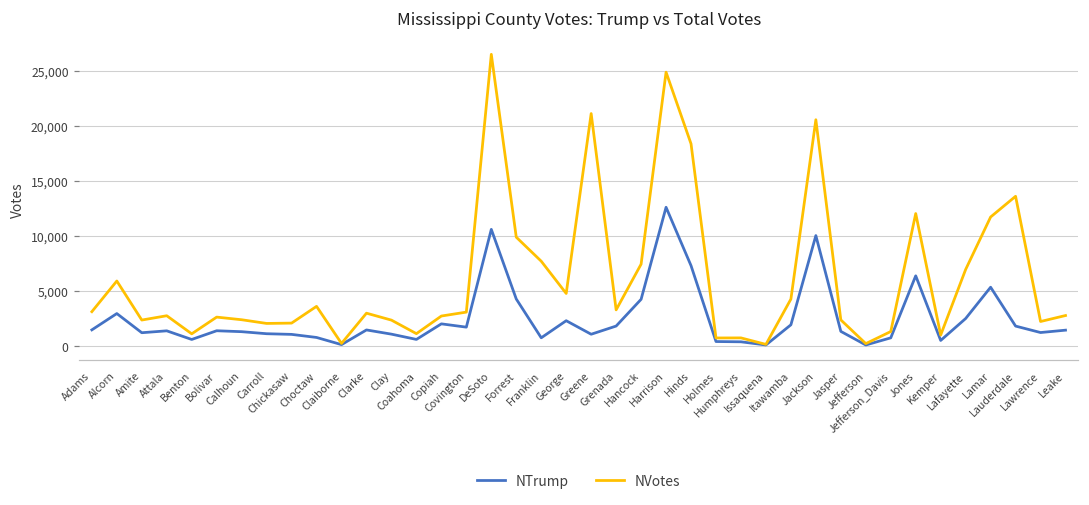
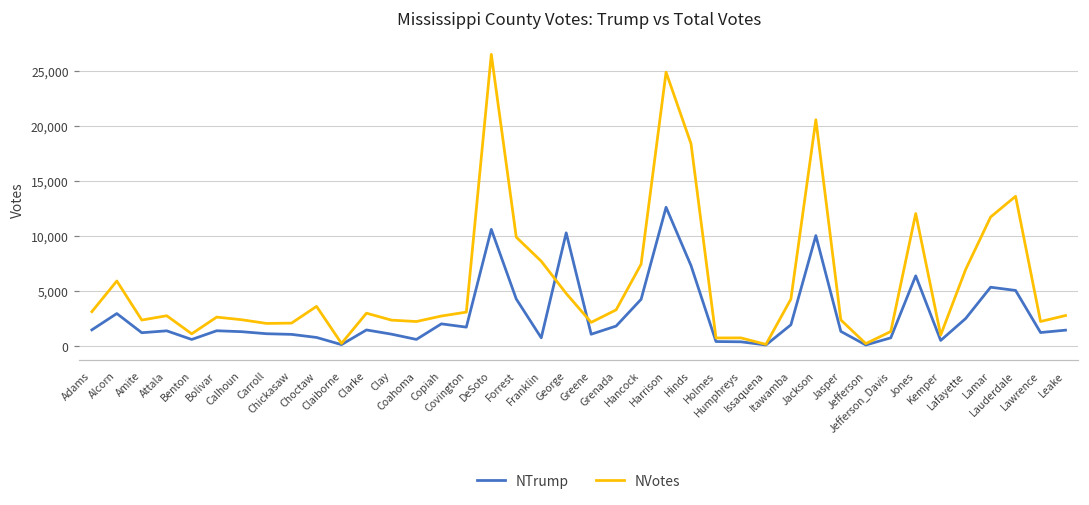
NVotes, Coahoma: 1,100 -> 2,200
NTrump, George: 2,300 -> 10,300
NVotes, Greene: 21,100 -> 2,200
NTrump, Lauderdale: 1,800 -> 5,100
